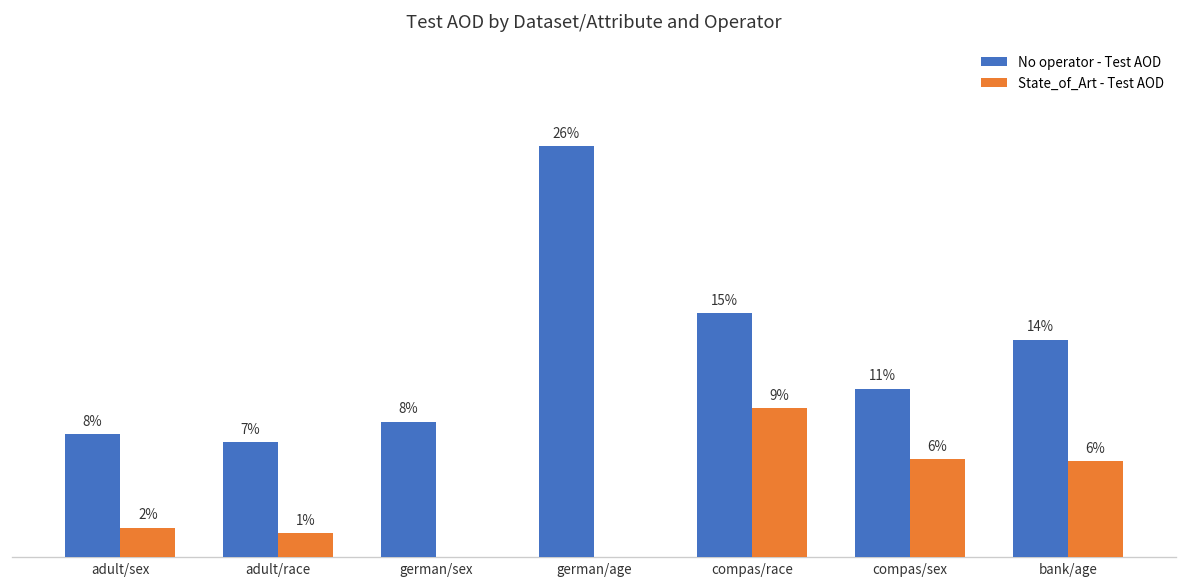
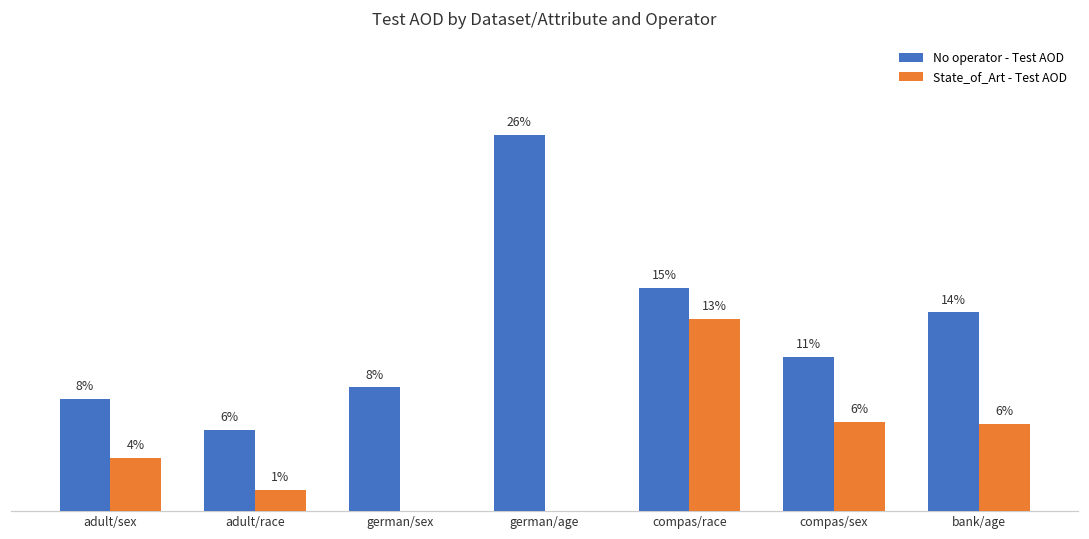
State_of_Art - Test AOD, adult/sex: 2% -> 4%
No operator - Test AOD, adult/race: 7% -> 6%
State_of_Art - Test AOD, compas/race: 9% -> 13%
